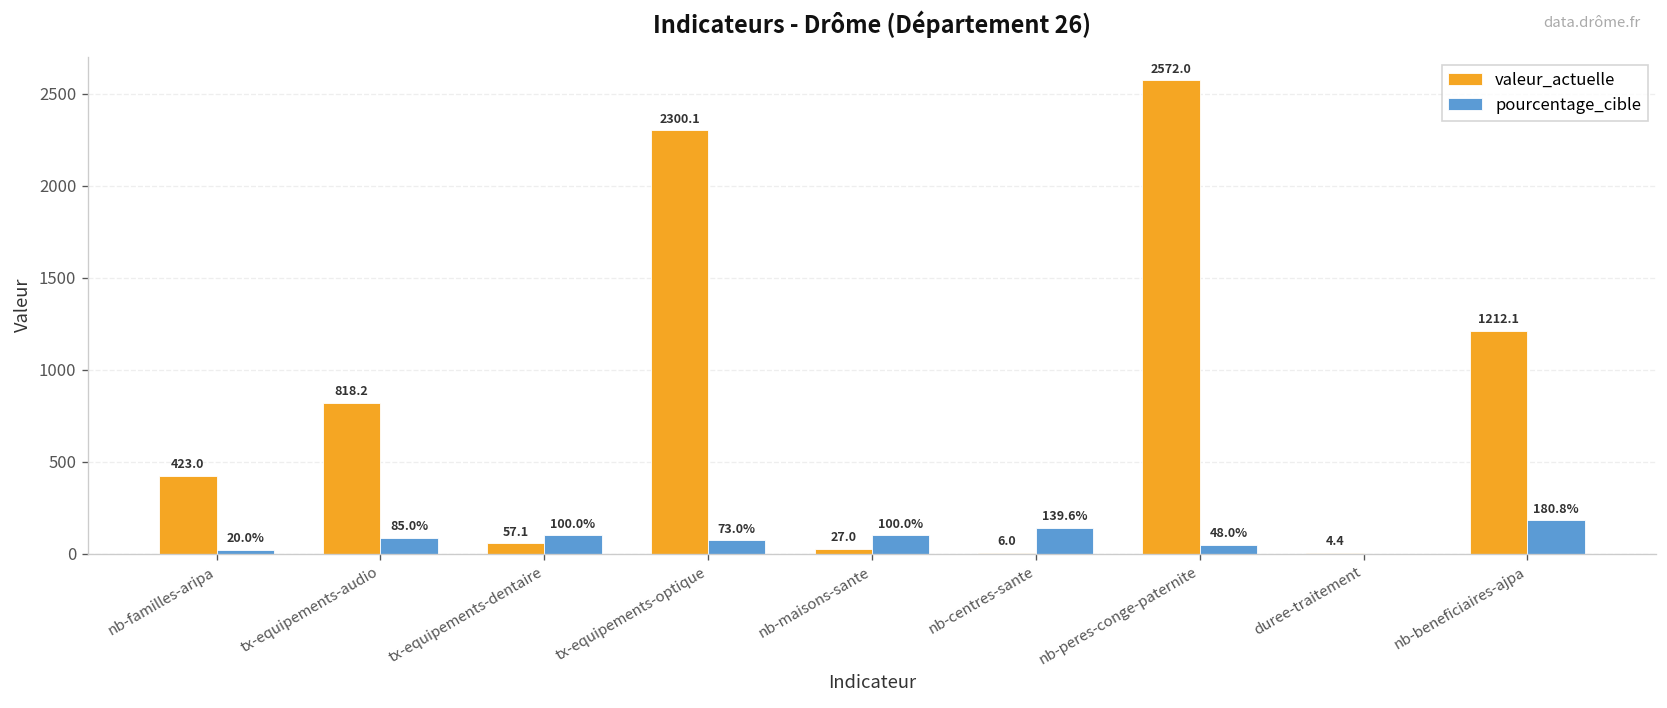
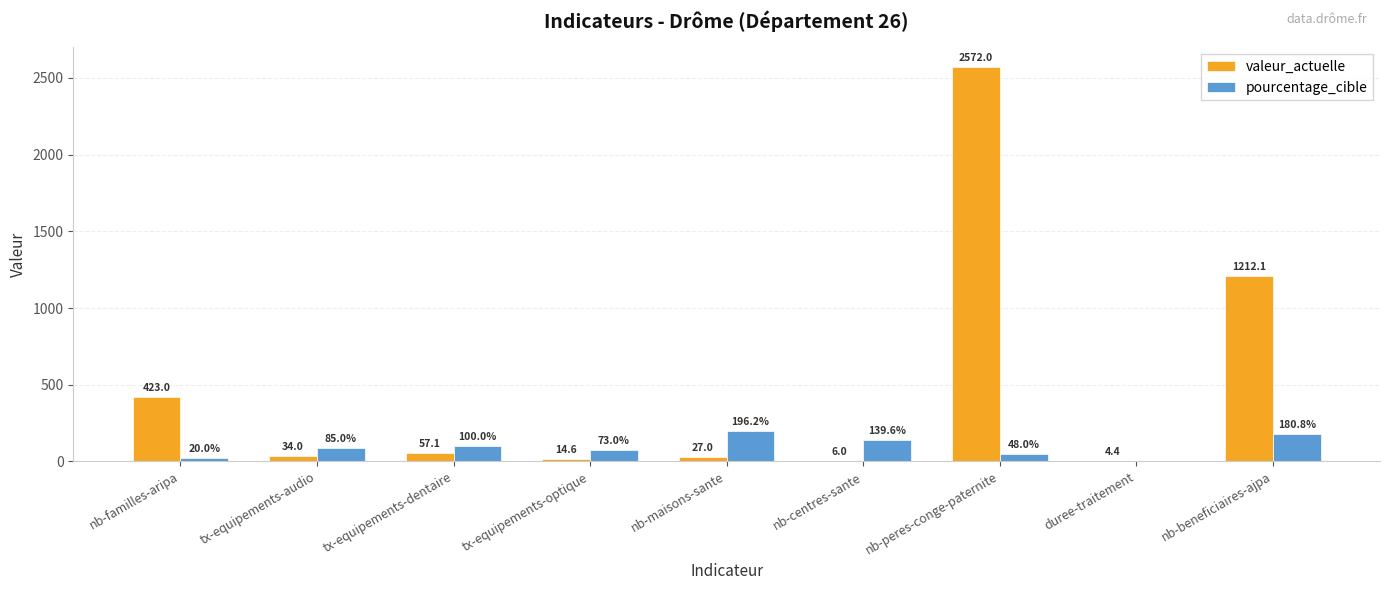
valeur_actuelle, tx-equipements-audio: 818.2 -> 34.0
valeur_actuelle, tx-equipements-optique: 2300.1 -> 14.6
pourcentage_cible, nb-maisons-sante: 100.0% -> 196.2%
